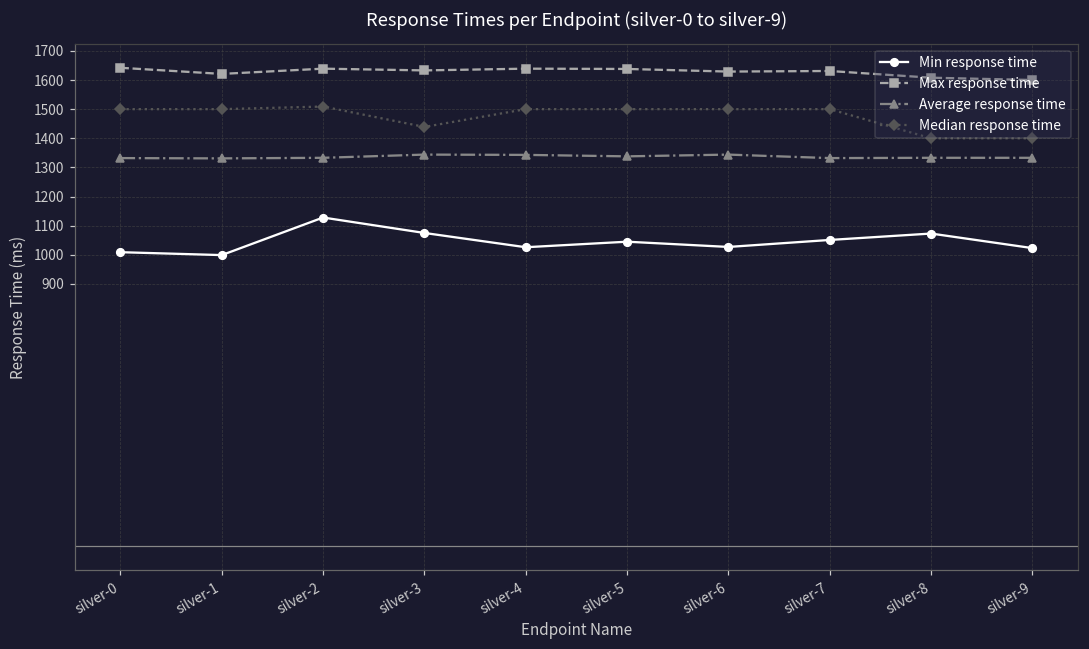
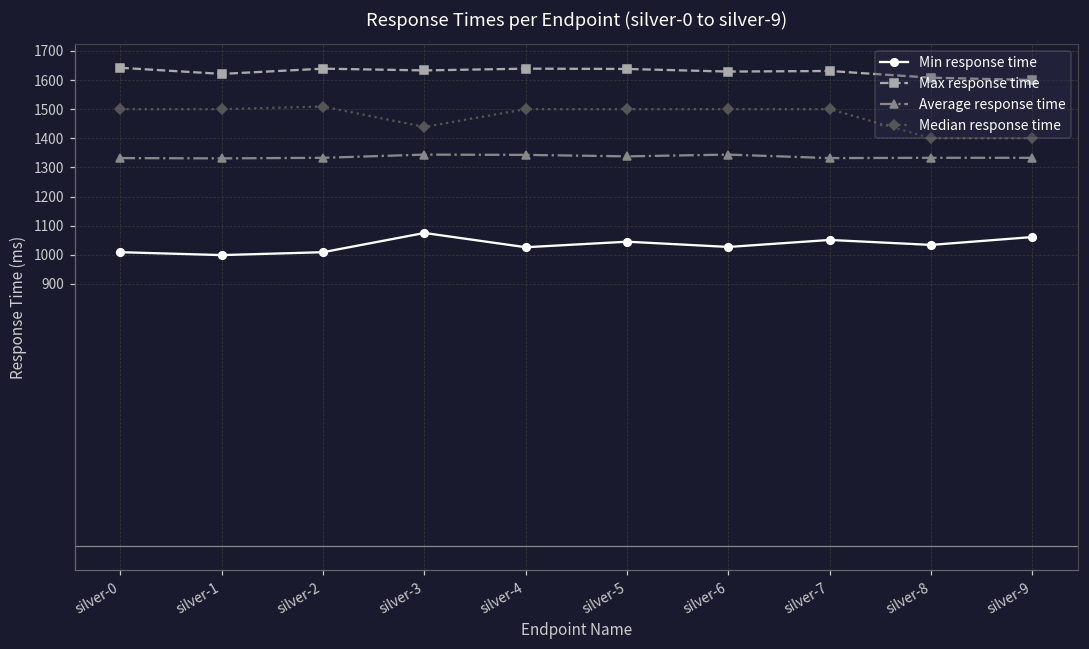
Min response time, silver-2: 1130 -> 1010
Min response time, silver-8: 1070 -> 1030
Min response time, silver-9: 1020 -> 1060
